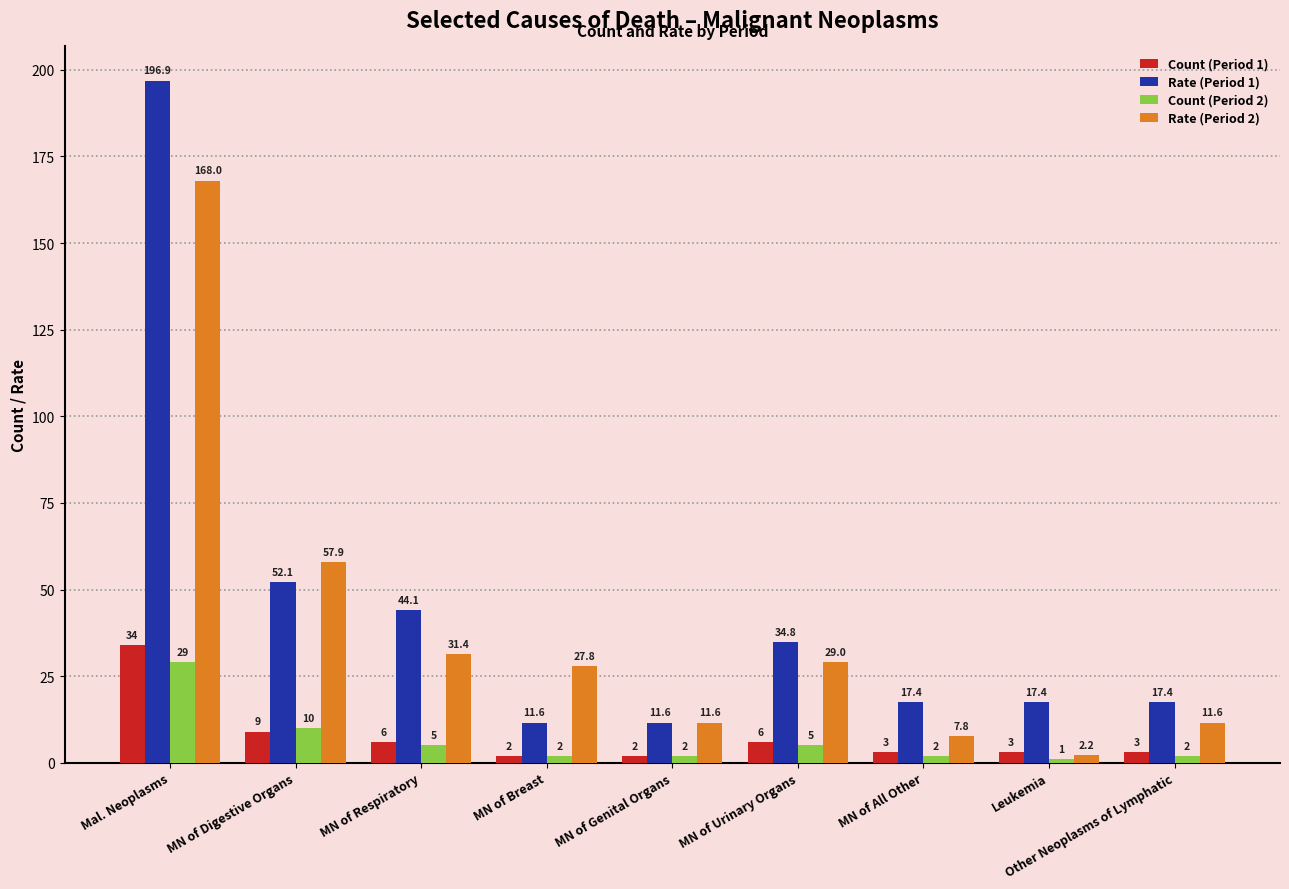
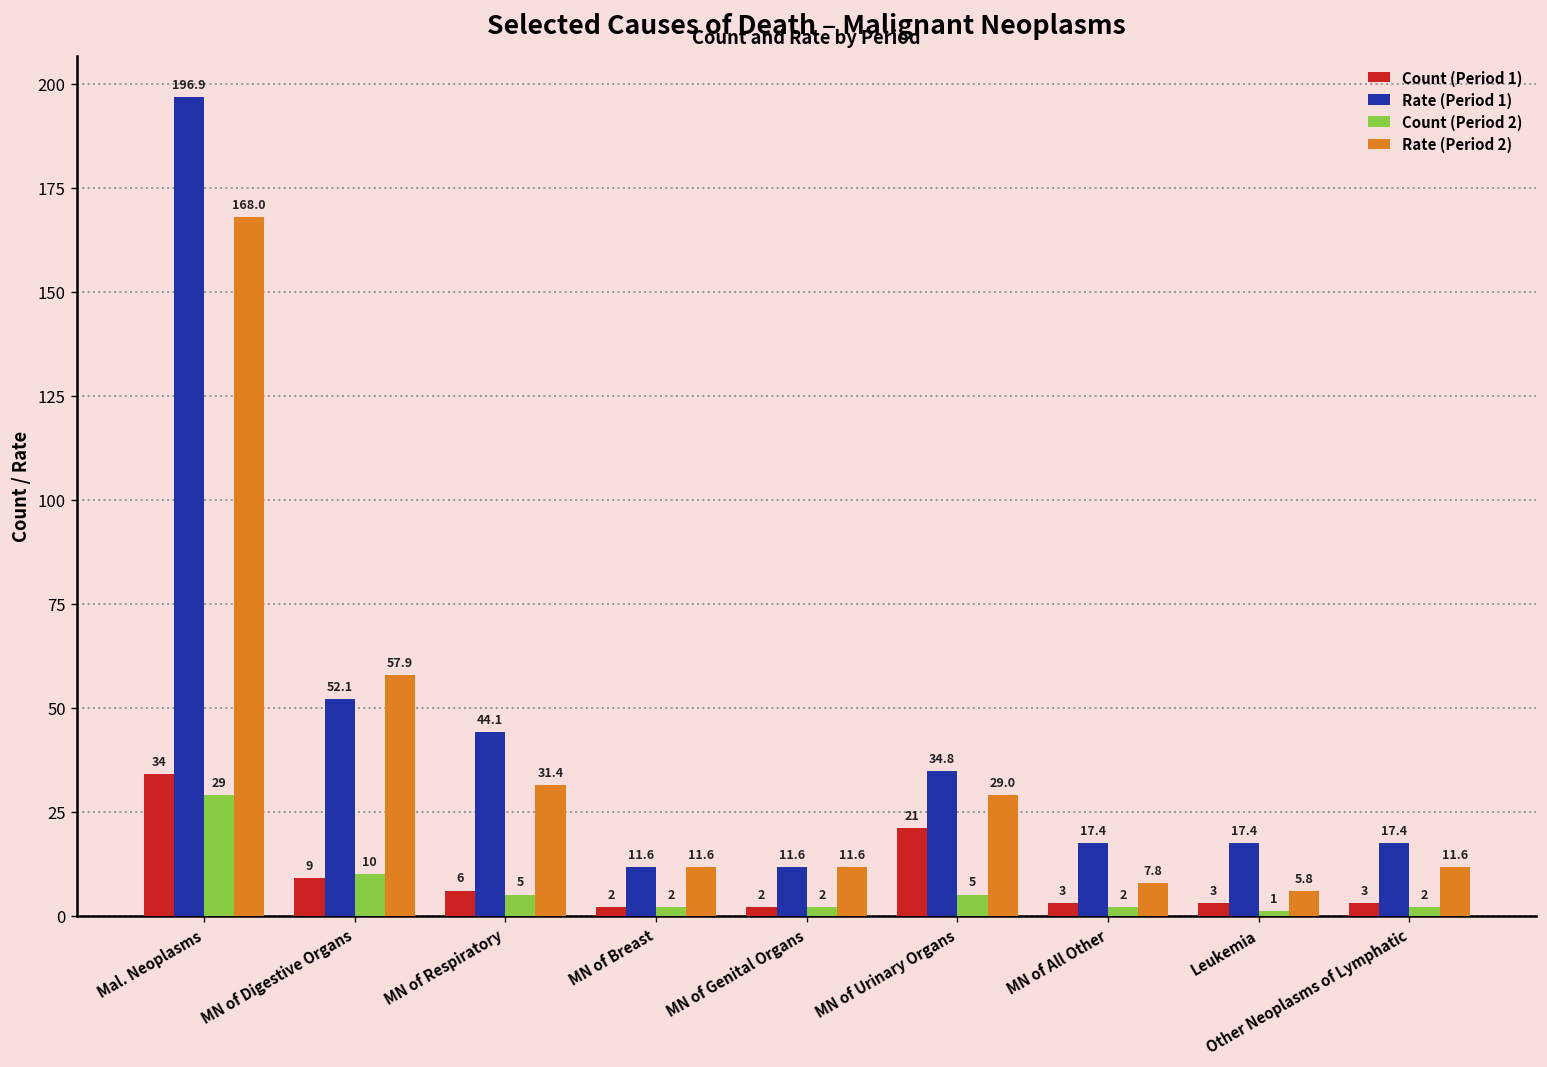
Rate (Period 2), MN of Breast: 27.8 -> 11.6
Count (Period 1), MN of Urinary Organs: 6 -> 21
Rate (Period 2), Leukemia: 2.2 -> 5.8
